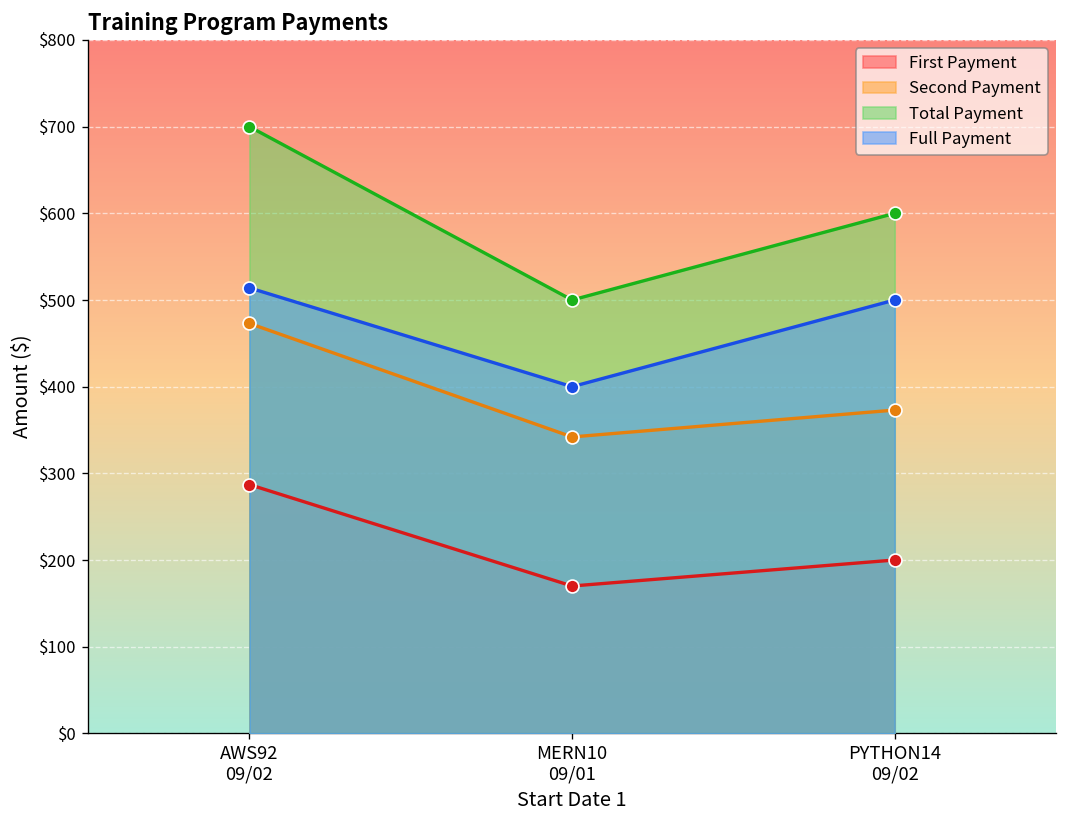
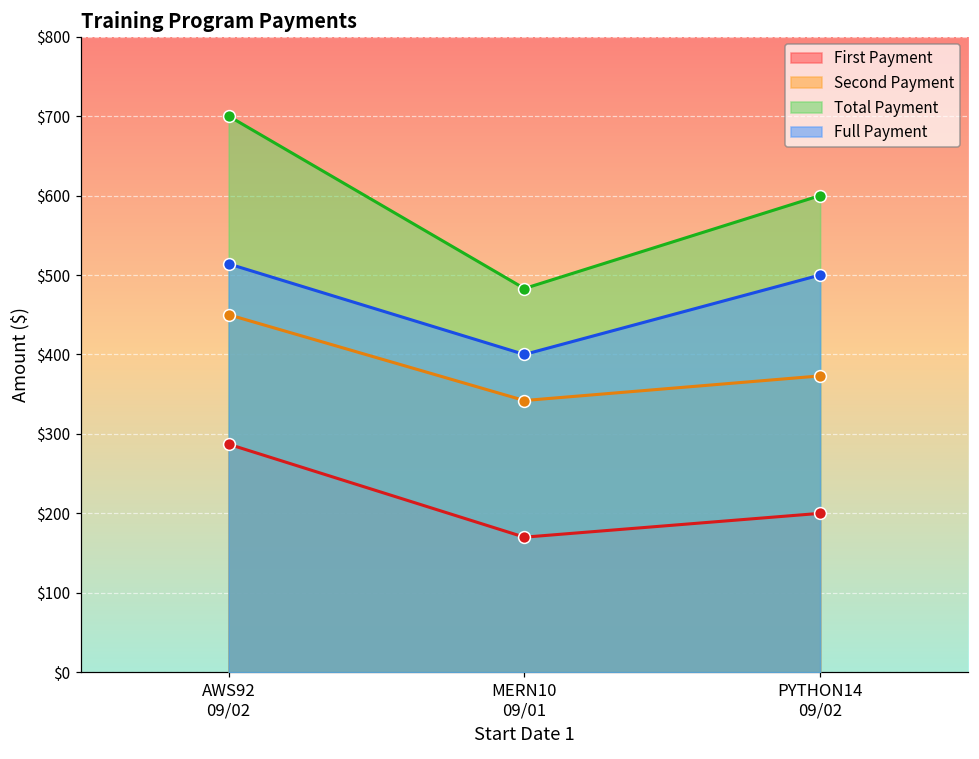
Second Payment, AWS92 09/02: $470 -> $450
Total Payment, MERN10 09/01: $500 -> $480
